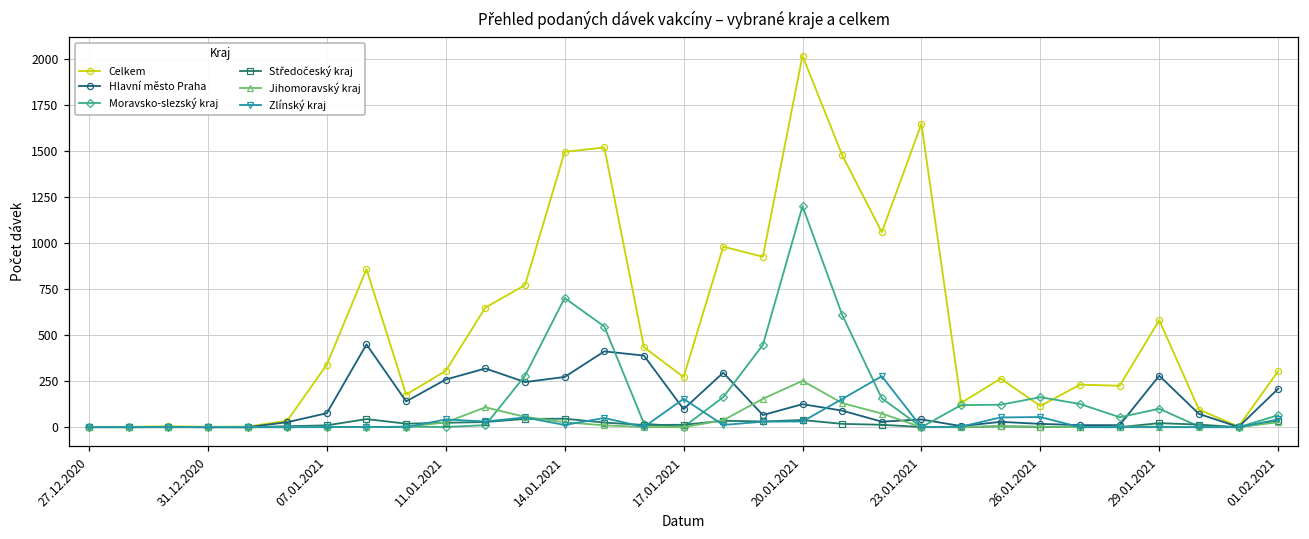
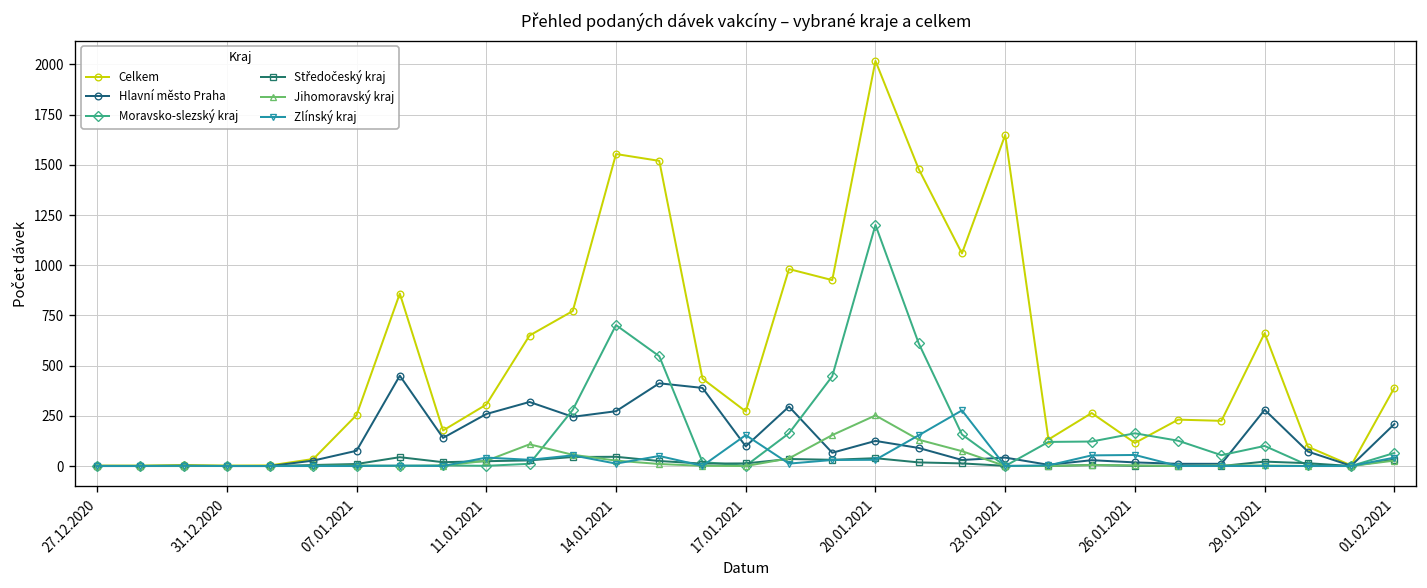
Celkem, 07.01.2021: 340 -> 250
Celkem, 14.01.2021: 1500 -> 1550
Celkem, 29.01.2021: 580 -> 660
Celkem, 01.02.2021: 310 -> 390
